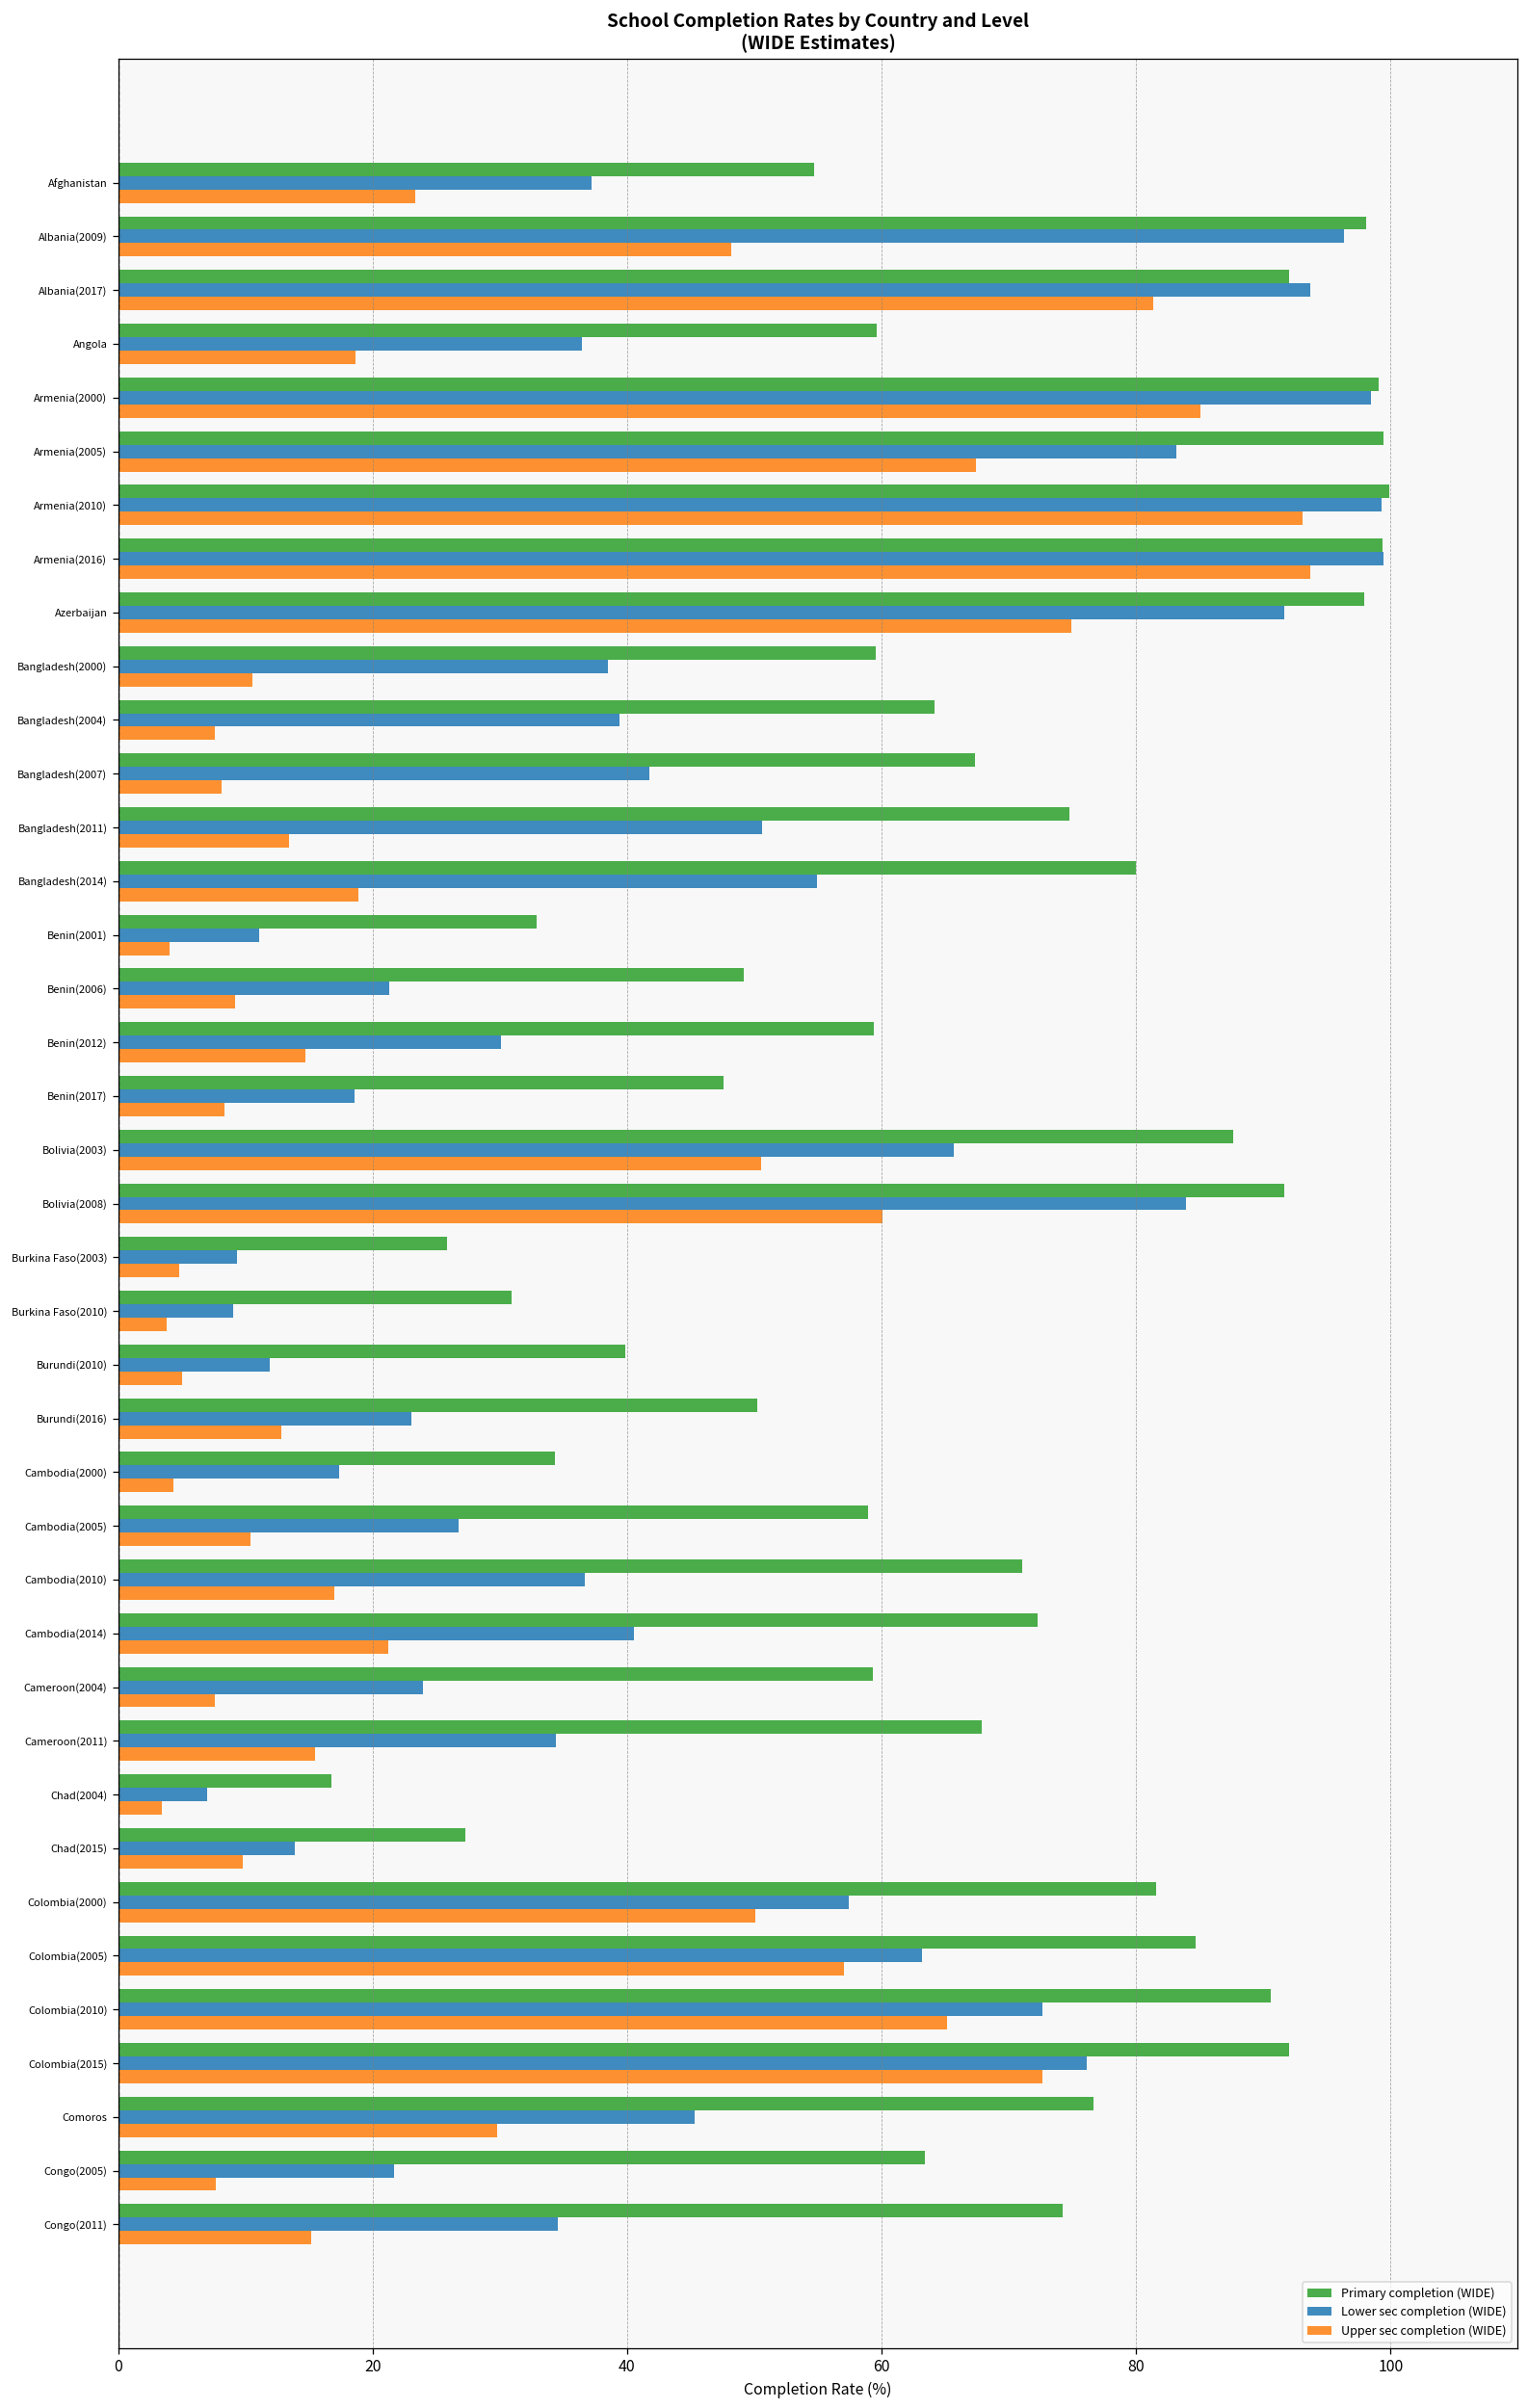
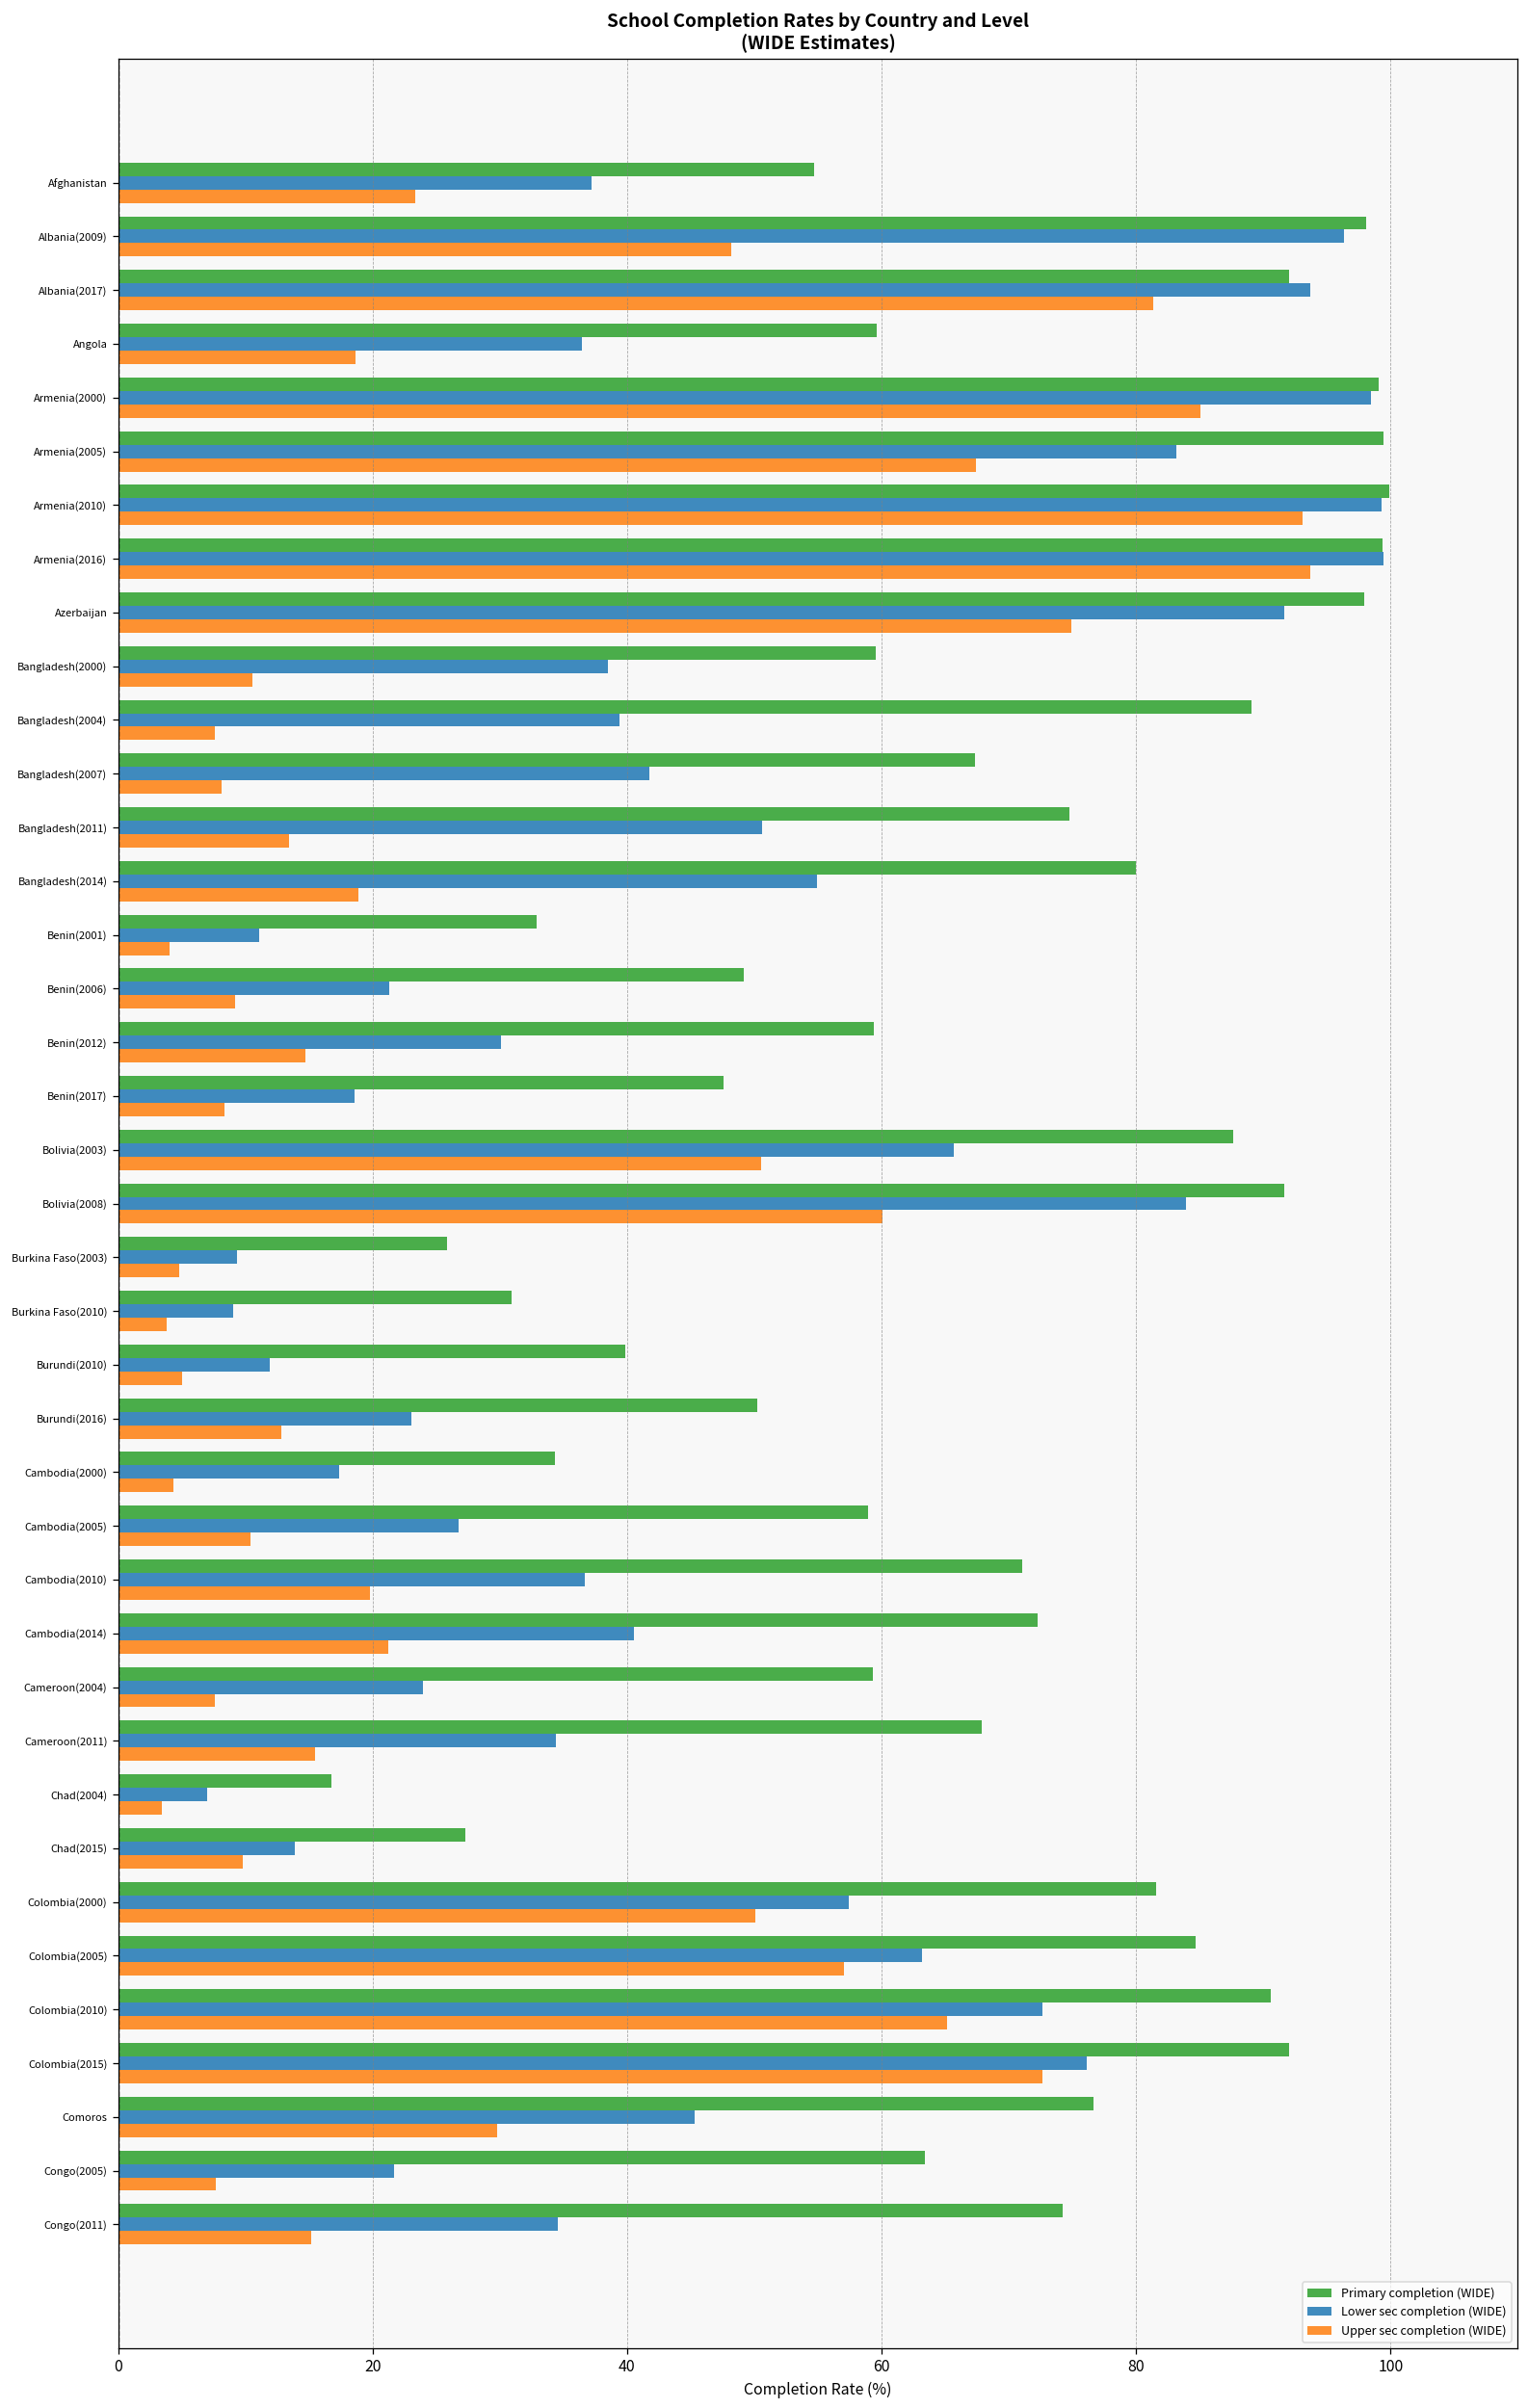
Primary completion (WIDE), Bangladesh(2004): 64.1 -> 89.1
Upper sec completion (WIDE), Cambodia(2010): 17.0 -> 19.8
